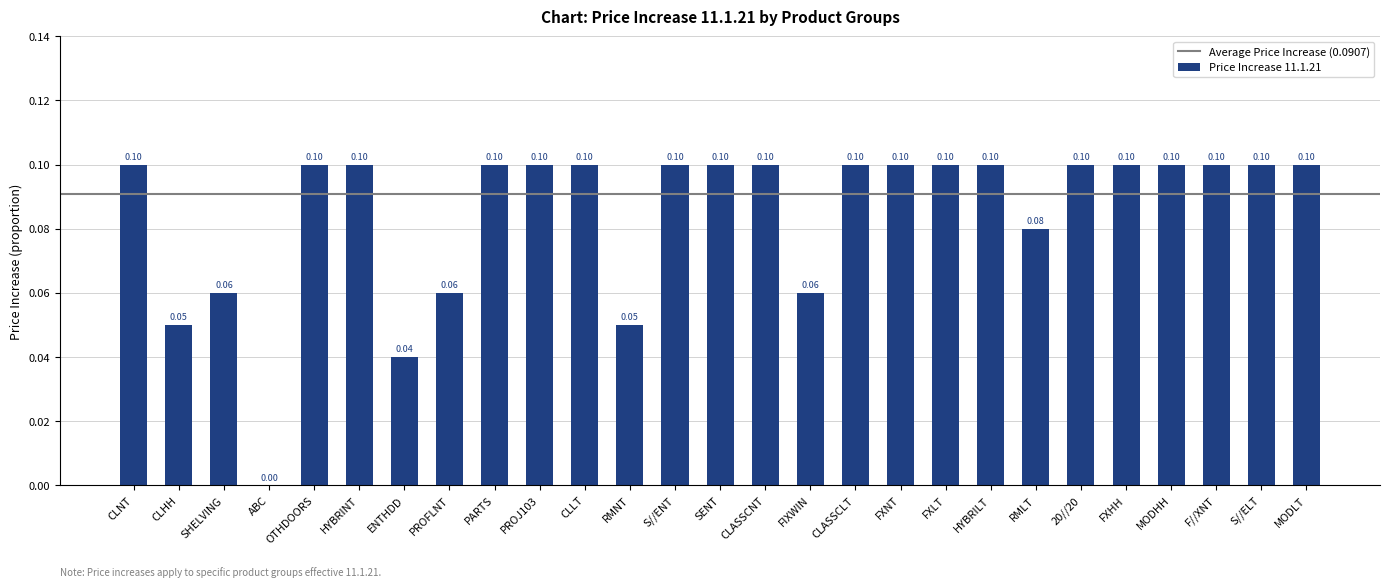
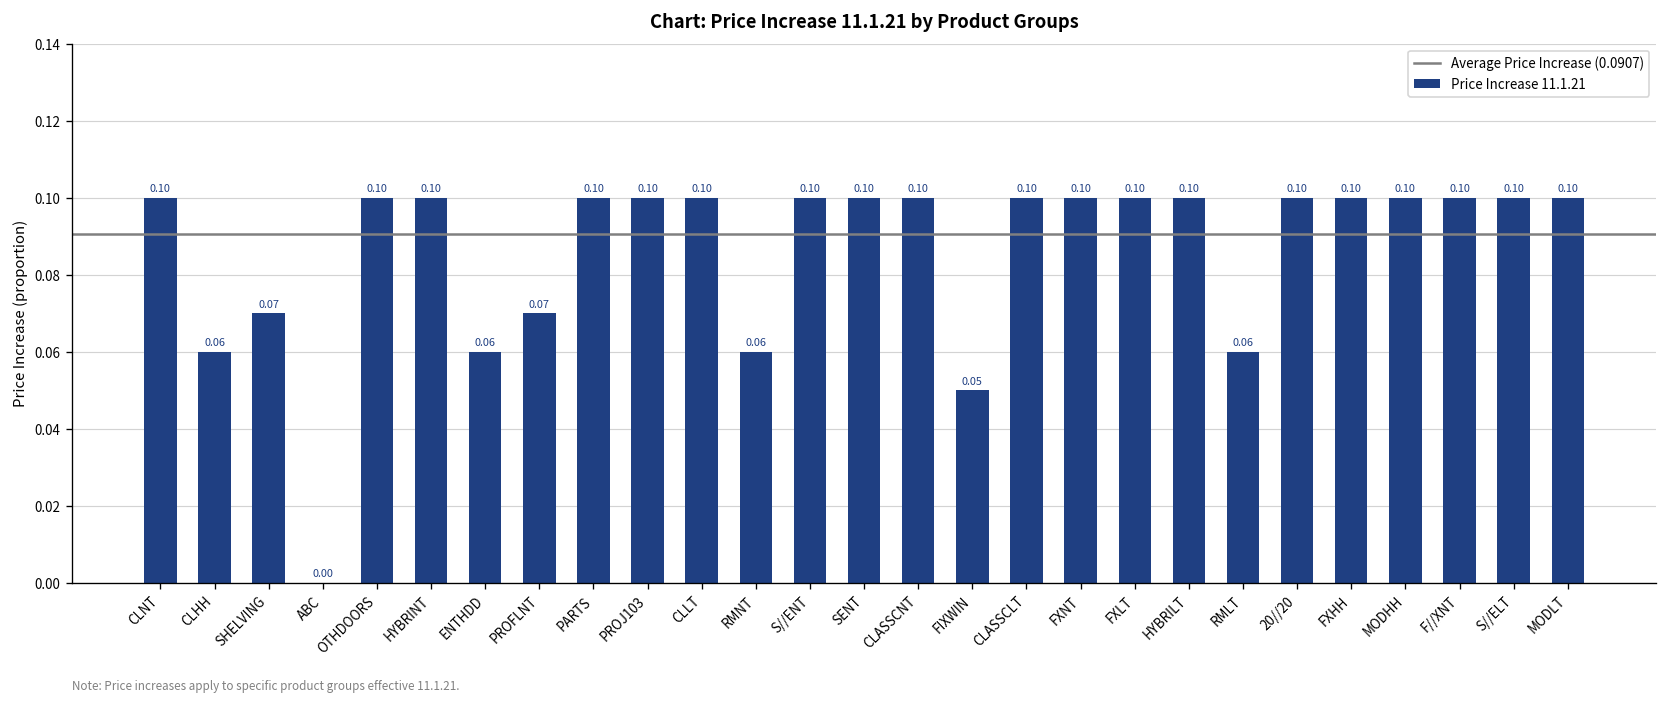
CLHH: 0.05 -> 0.06
SHELVING: 0.06 -> 0.07
ENTHDD: 0.04 -> 0.06
PROFLNT: 0.06 -> 0.07
RMNT: 0.05 -> 0.06
FIXWIN: 0.06 -> 0.05
RMLT: 0.08 -> 0.06
